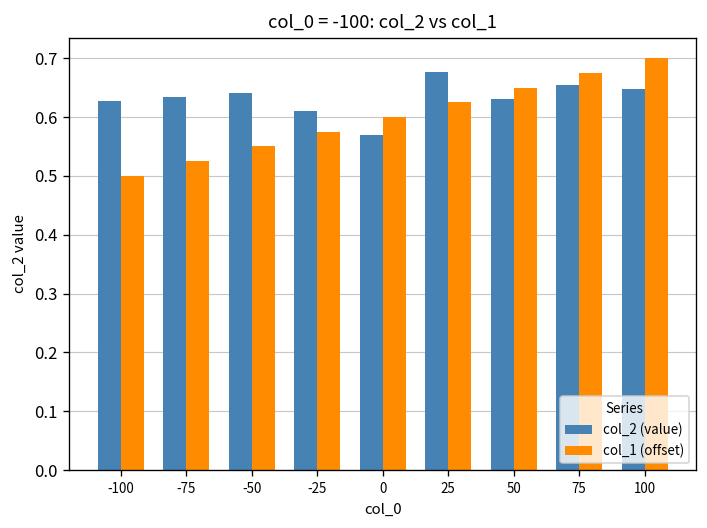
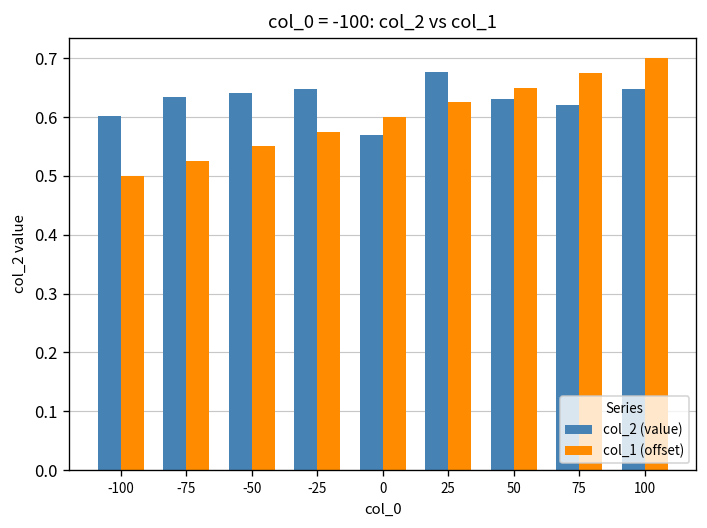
col_2 (value), -100: 0.63 -> 0.60
col_2 (value), -25: 0.61 -> 0.65
col_2 (value), 75: 0.65 -> 0.62
